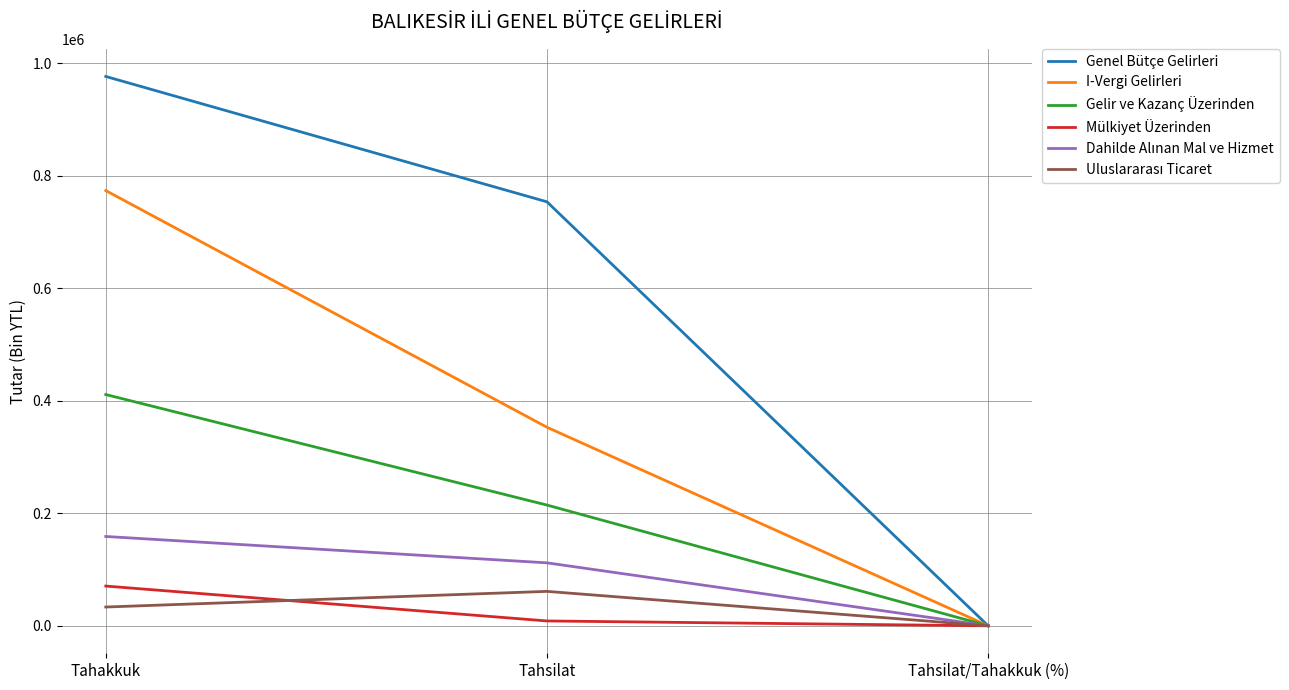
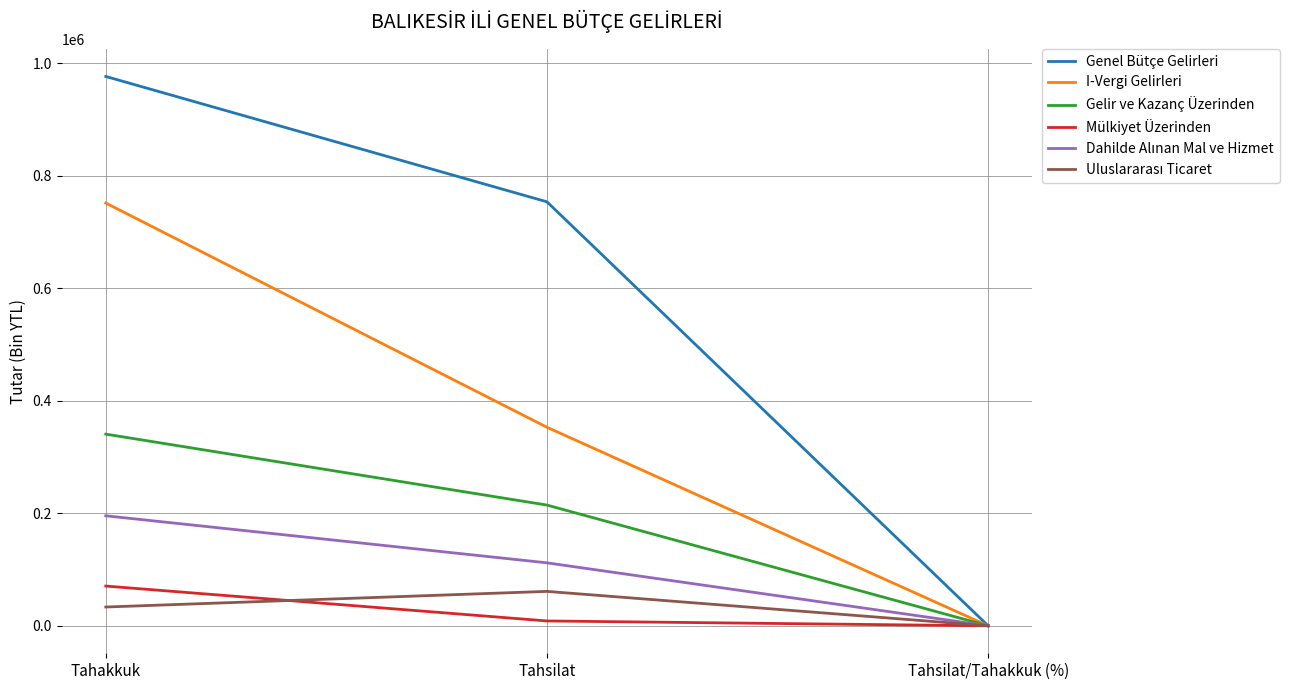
I-Vergi Gelirleri, Tahakkuk: 770000 -> 750000
Gelir ve Kazanç Üzerinden, Tahakkuk: 410000 -> 340000
Dahilde Alınan Mal ve Hizmet, Tahakkuk: 160000 -> 200000
